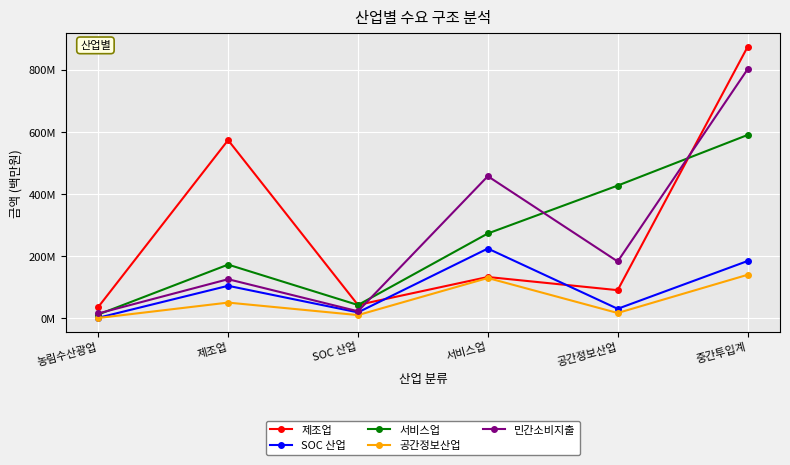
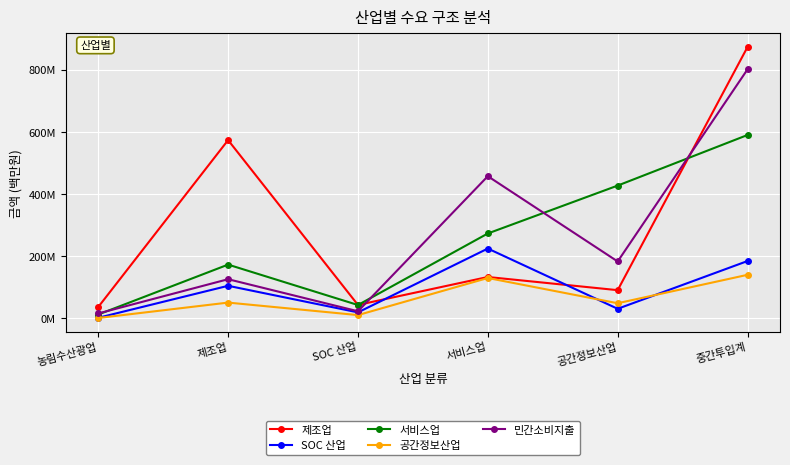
공간정보산업, 공간정보산업: 20000000 -> 50000000
